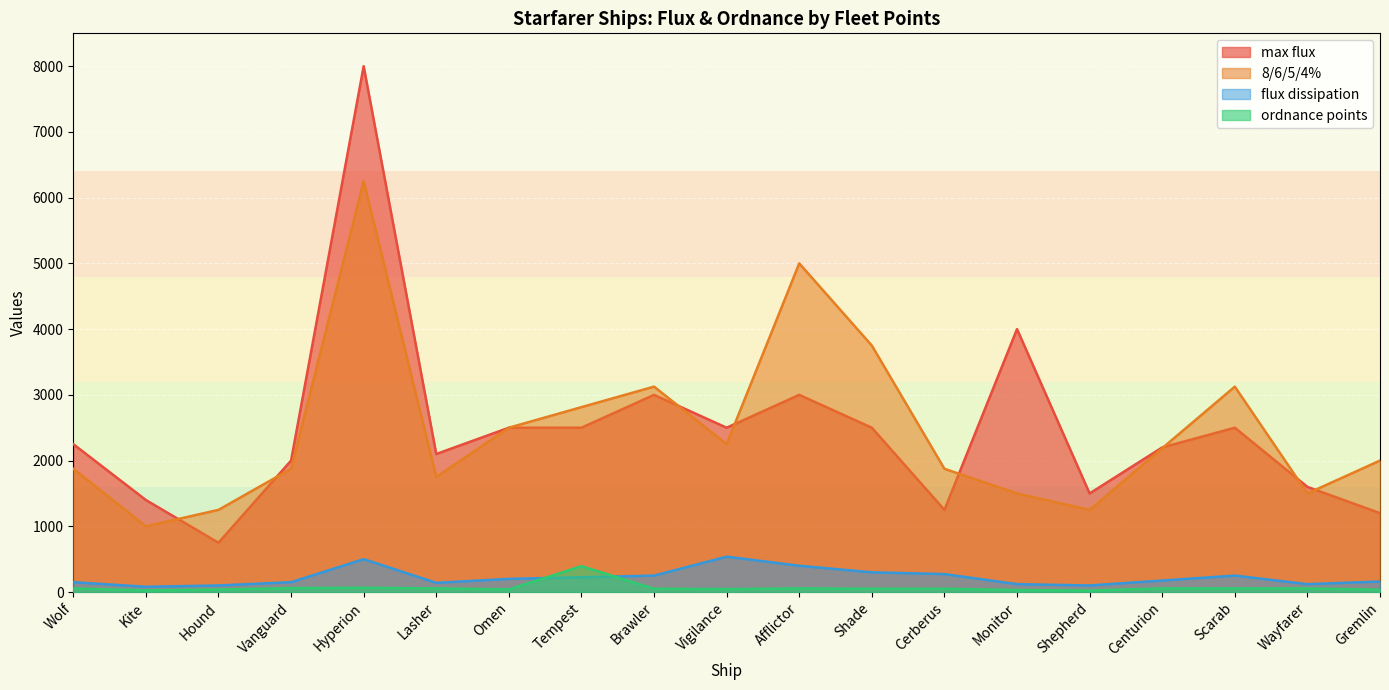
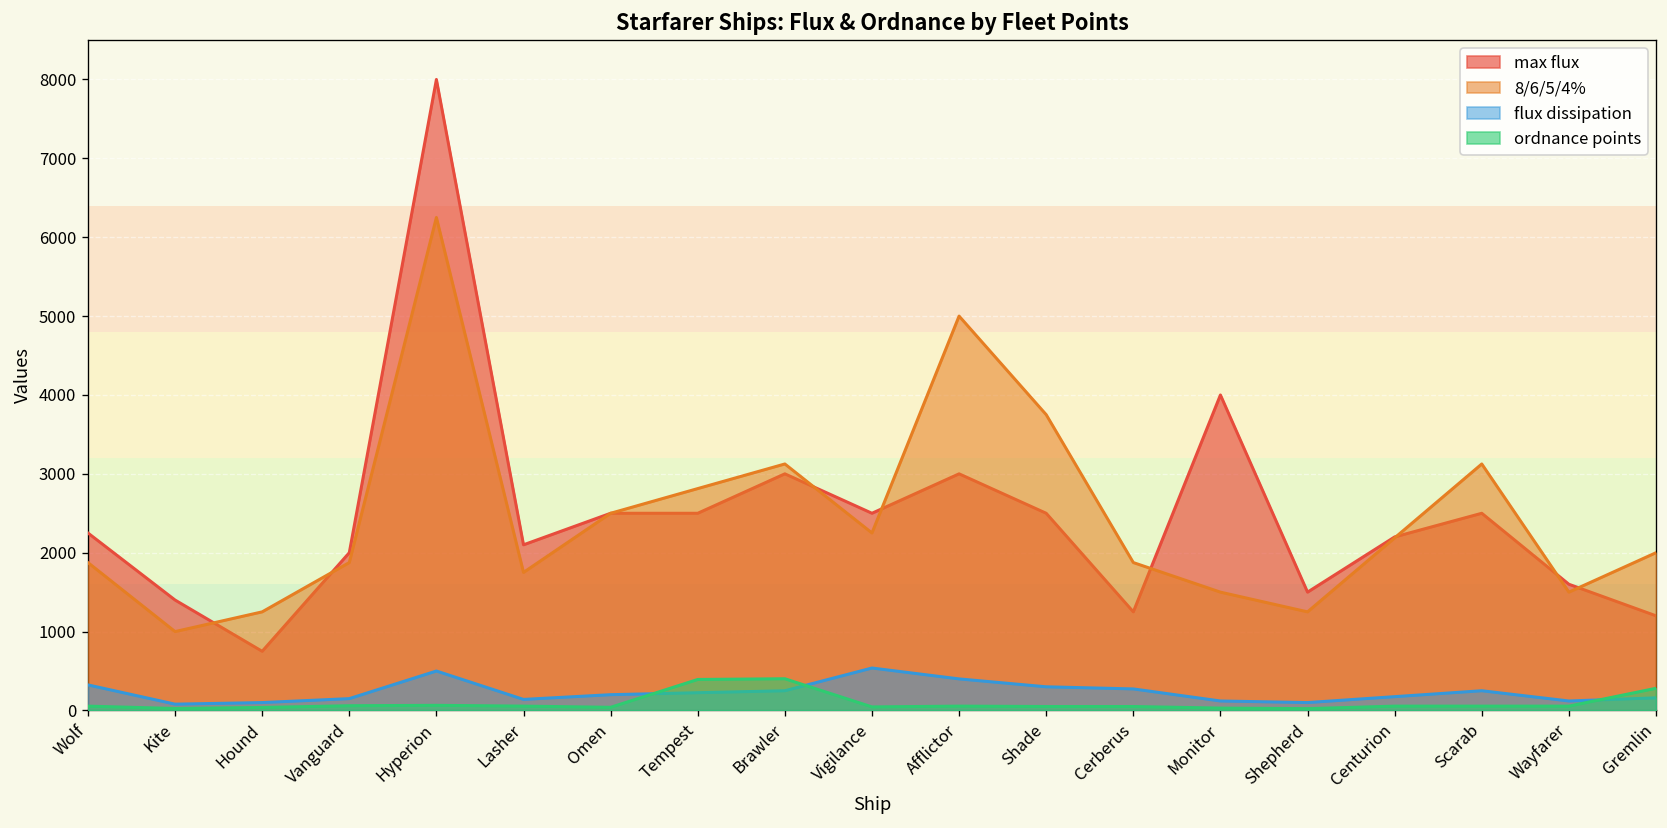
flux dissipation, Wolf: 200 -> 300
ordnance points, Brawler: 100 -> 400
ordnance points, Gremlin: 0 -> 300
